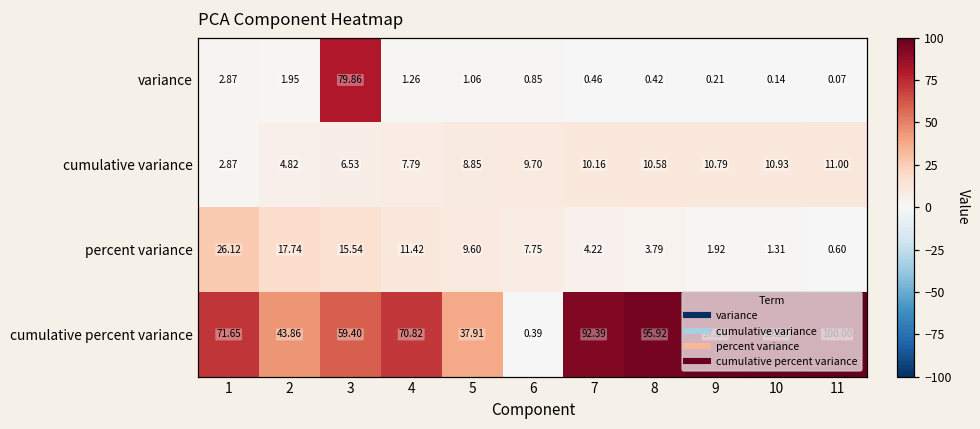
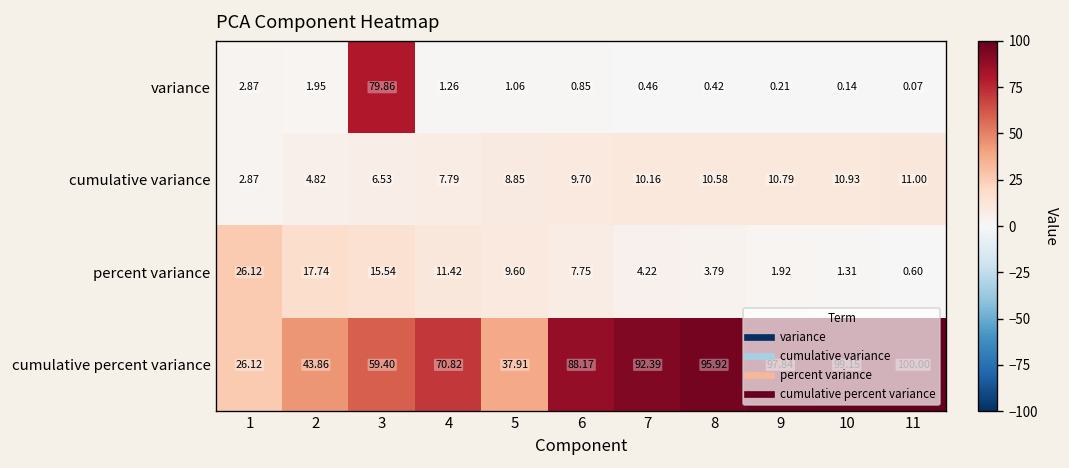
cumulative percent variance, 1: 71.65 -> 26.12
cumulative percent variance, 6: 0.39 -> 88.17
